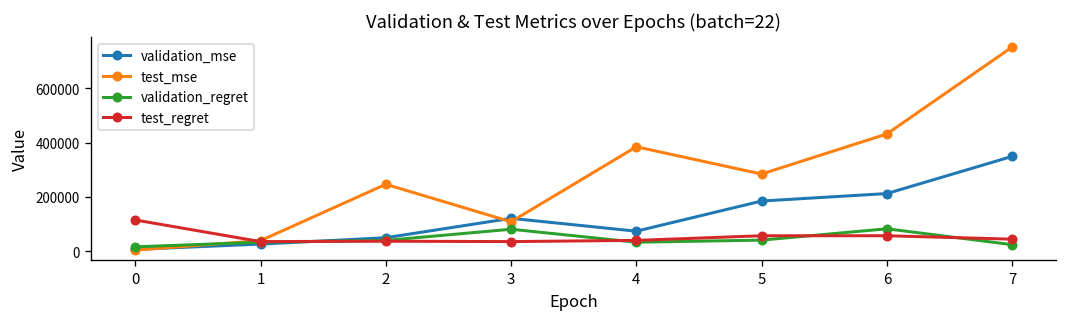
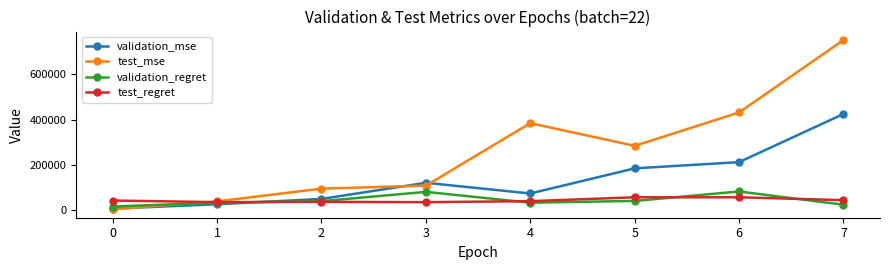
test_regret, 0: 120000 -> 40000
test_mse, 2: 250000 -> 100000
validation_mse, 7: 350000 -> 430000
